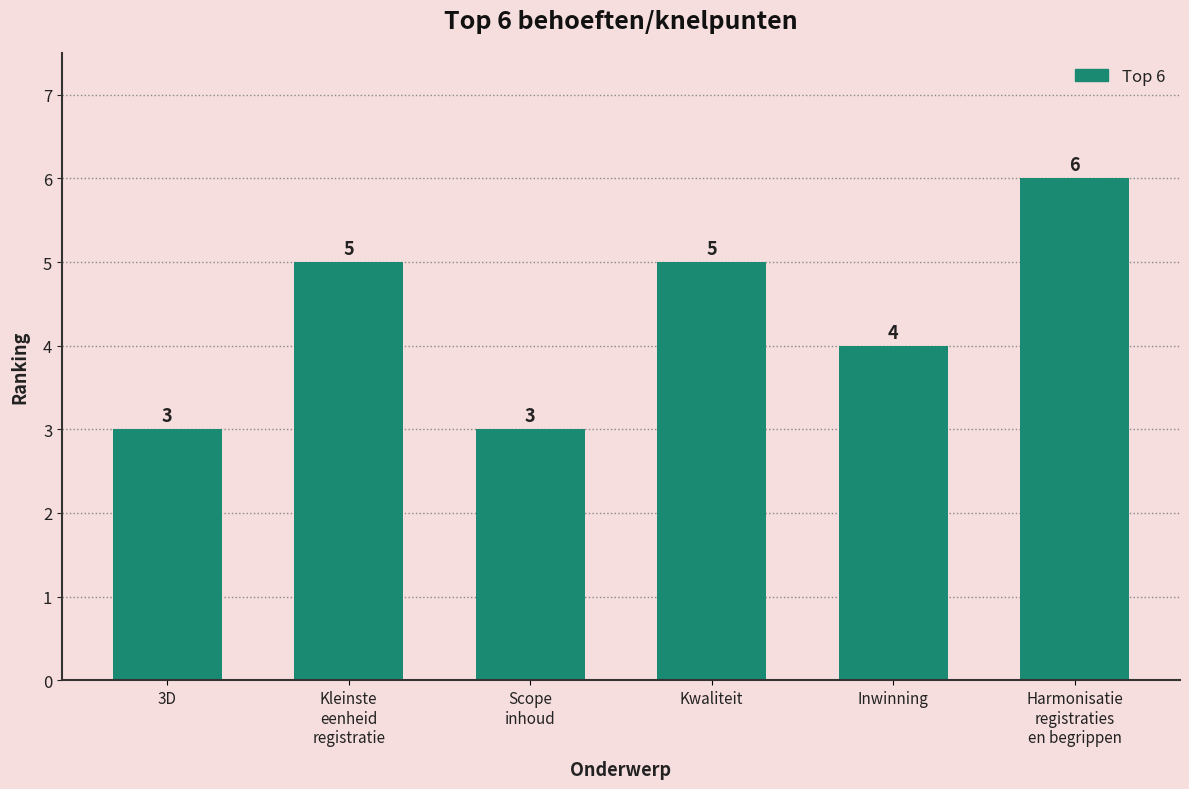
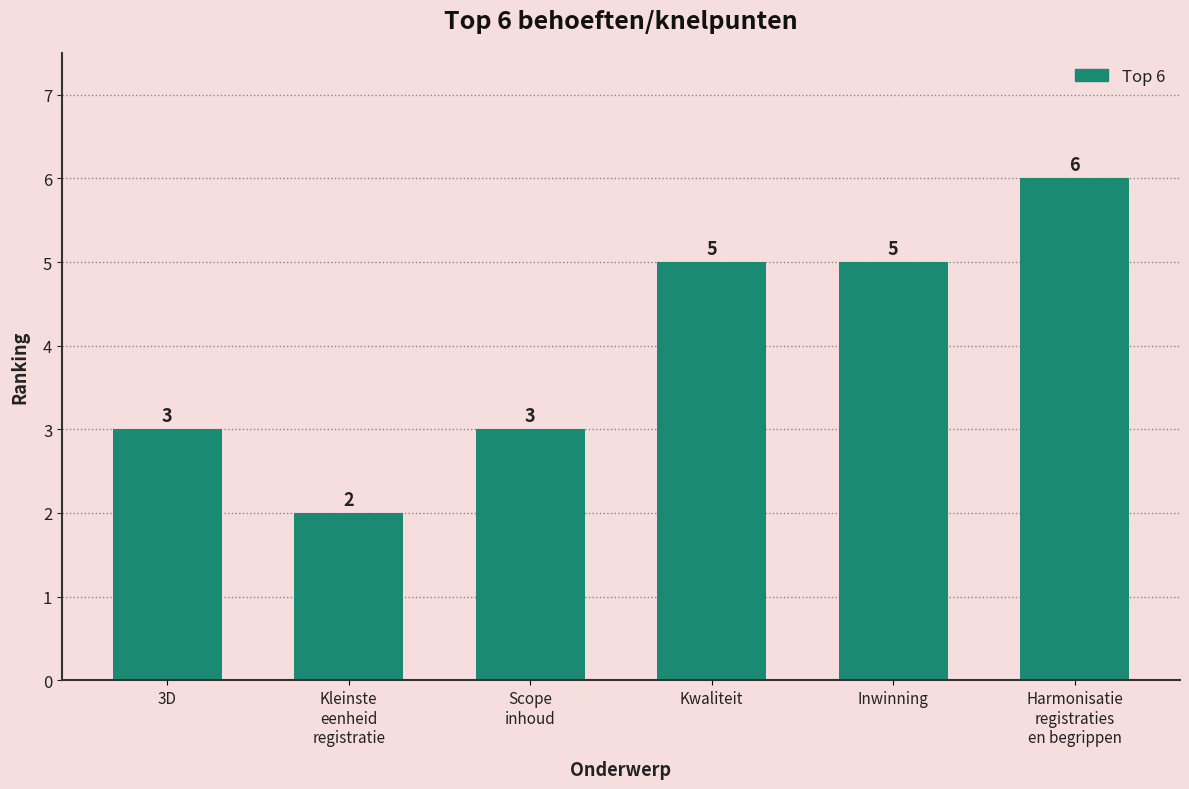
Kleinste eenheid registratie: 5 -> 2
Inwinning: 4 -> 5
